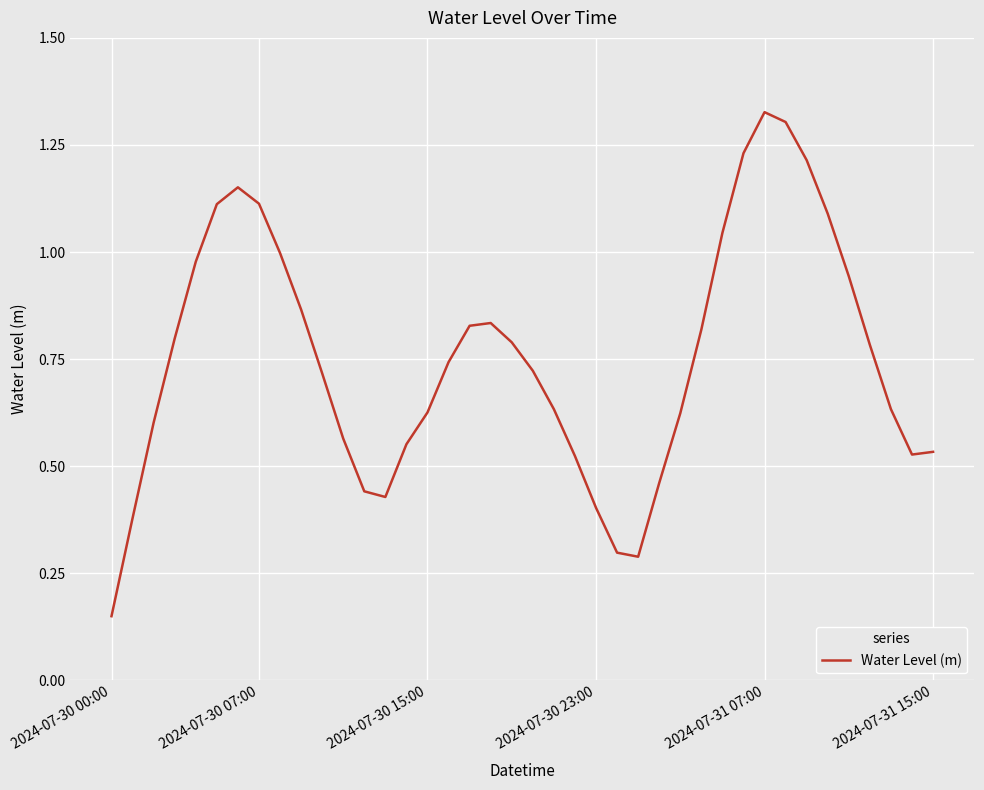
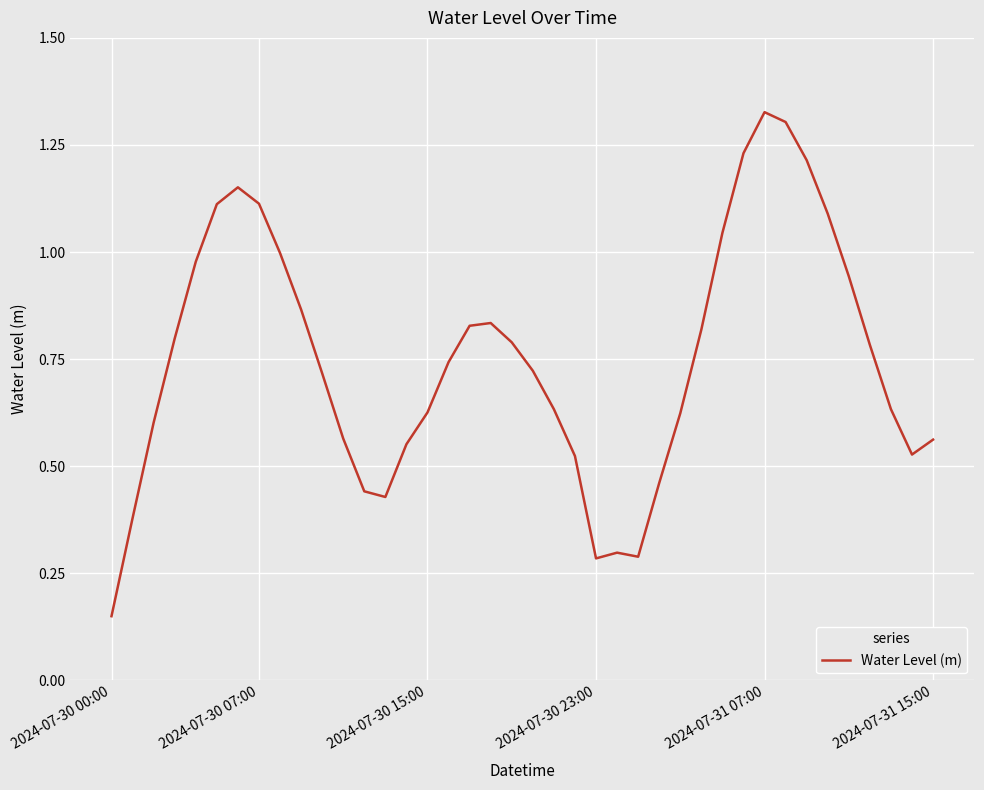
2024-07-30 23:00: 0.40 -> 0.28
2024-07-31 15:00: 0.53 -> 0.56
